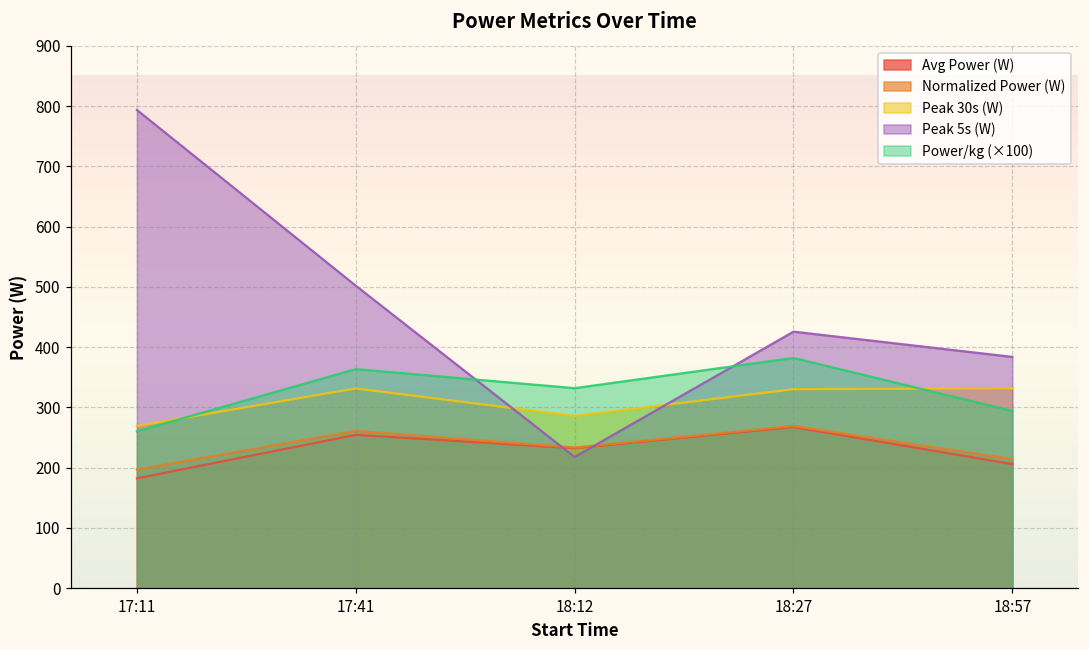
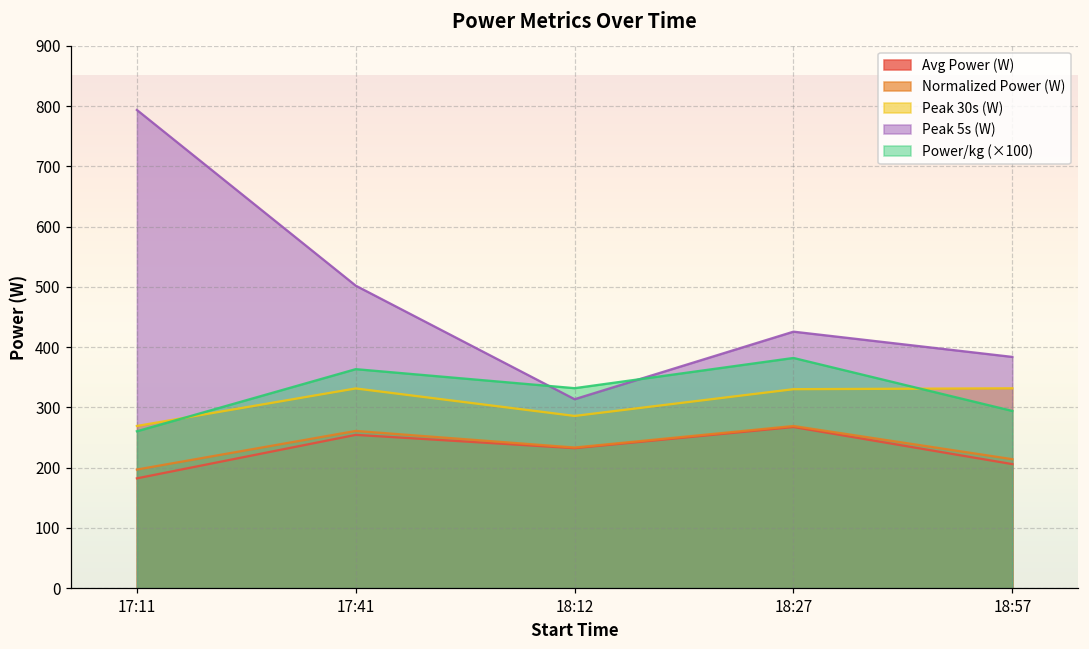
Peak 5s (W), 18:12: 220 -> 310
